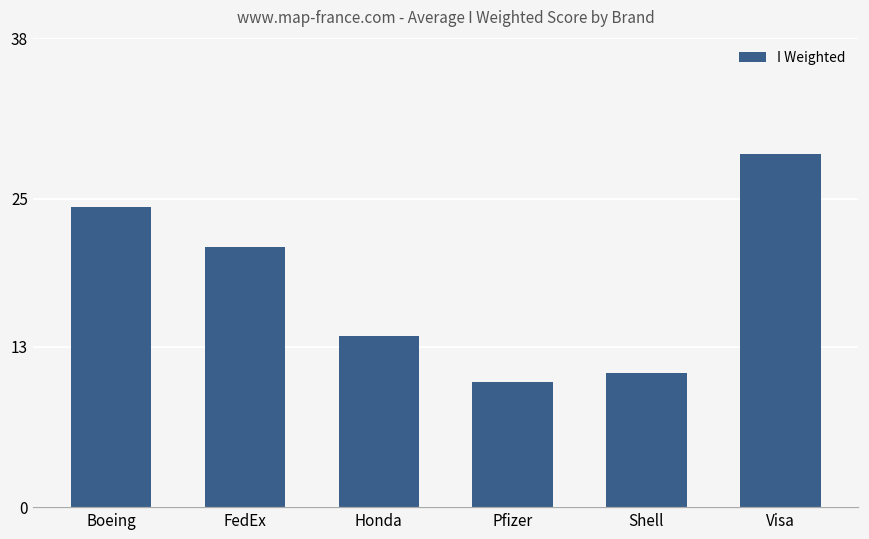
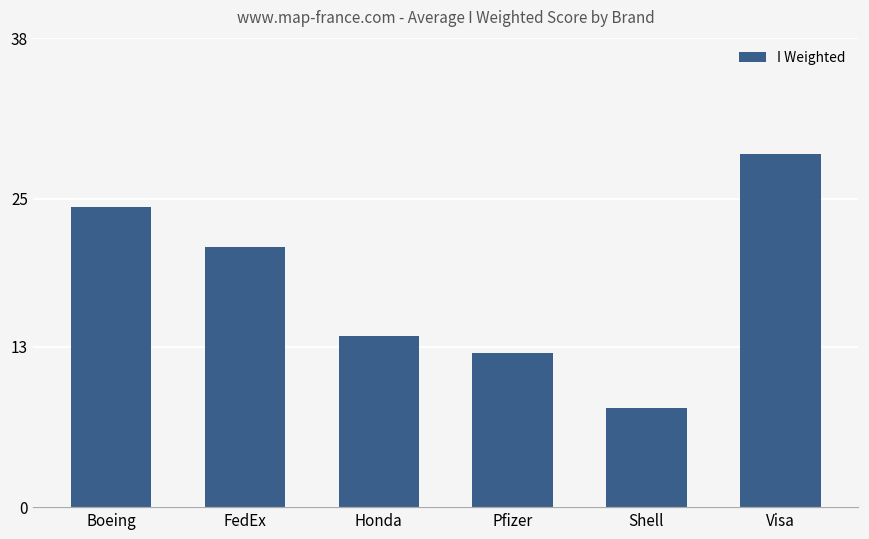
Pfizer: 10.2 -> 12.5
Shell: 10.9 -> 8.0
